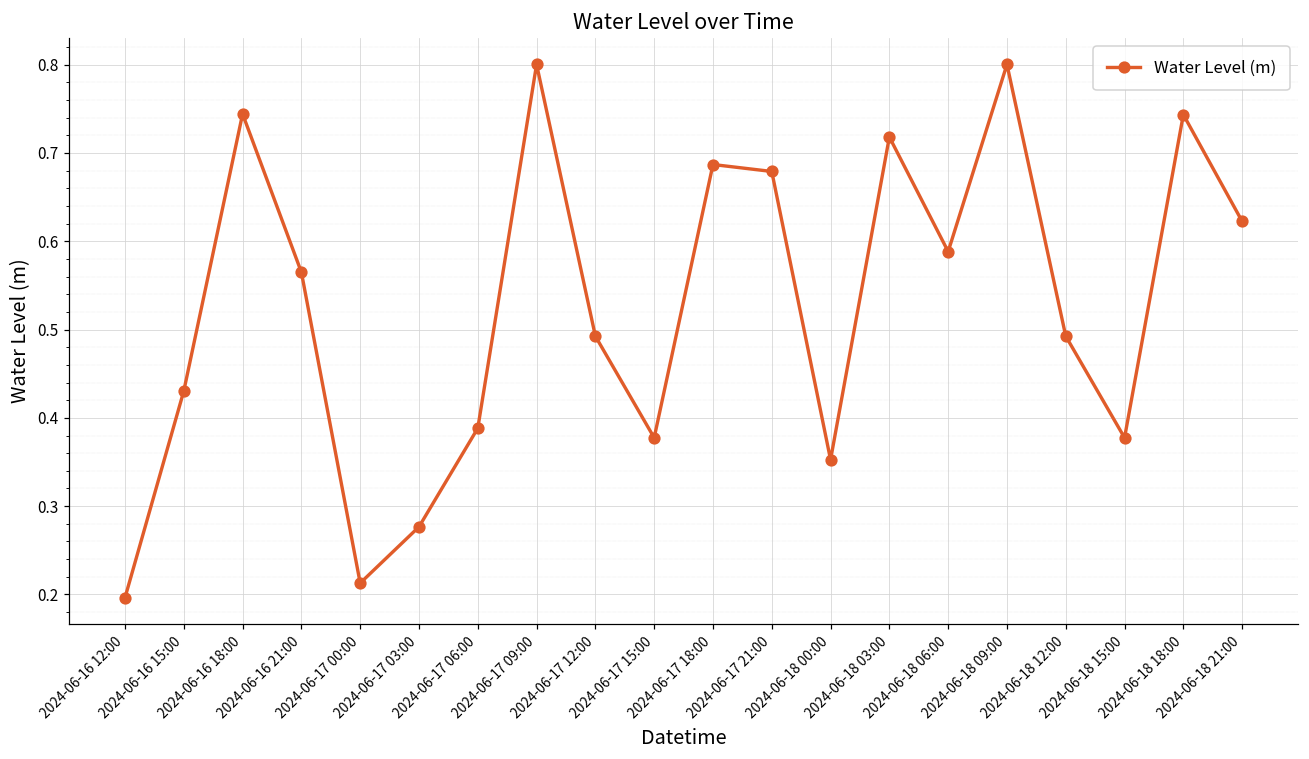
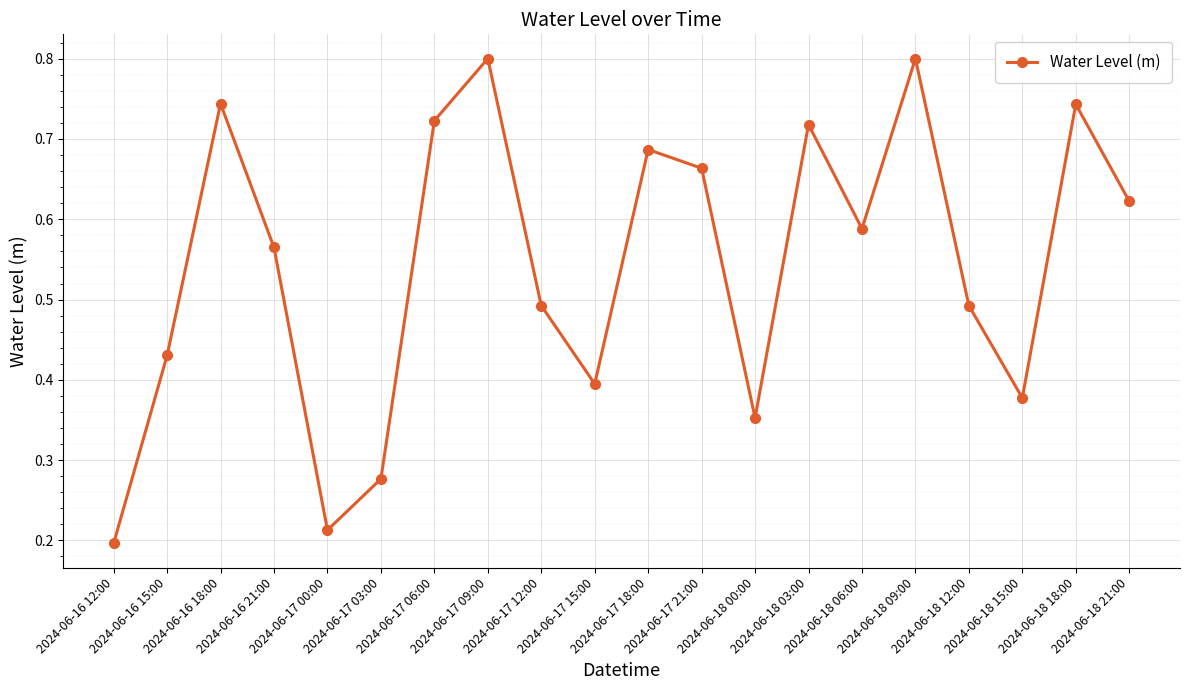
2024-06-17 06:00: 0.39 -> 0.72
2024-06-17 15:00: 0.38 -> 0.39
2024-06-17 21:00: 0.68 -> 0.66
